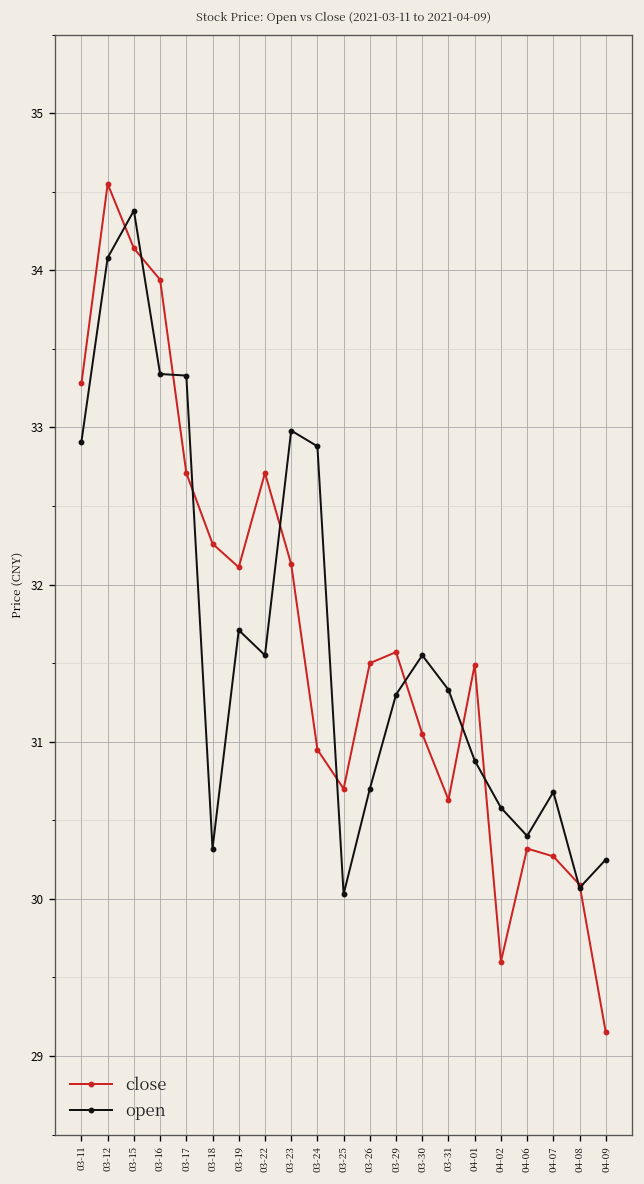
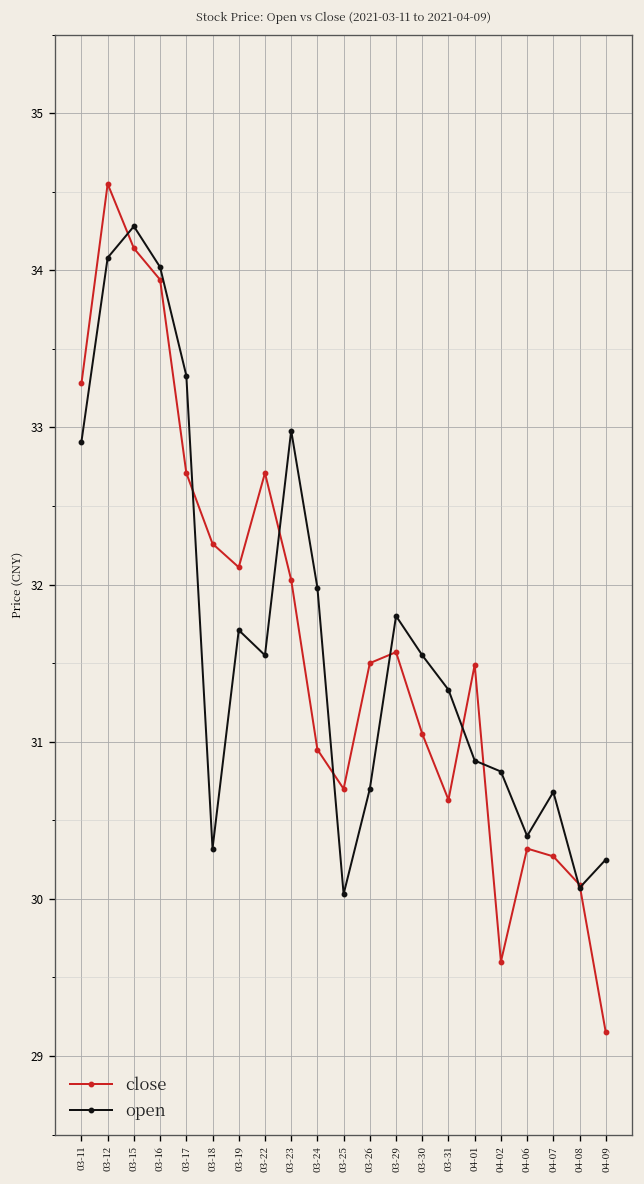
open, 03-15: 34.38 -> 34.28
open, 03-16: 33.34 -> 34.02
close, 03-23: 32.13 -> 32.03
open, 03-24: 32.88 -> 31.98
open, 03-29: 31.3 -> 31.8
open, 04-02: 30.58 -> 30.81
